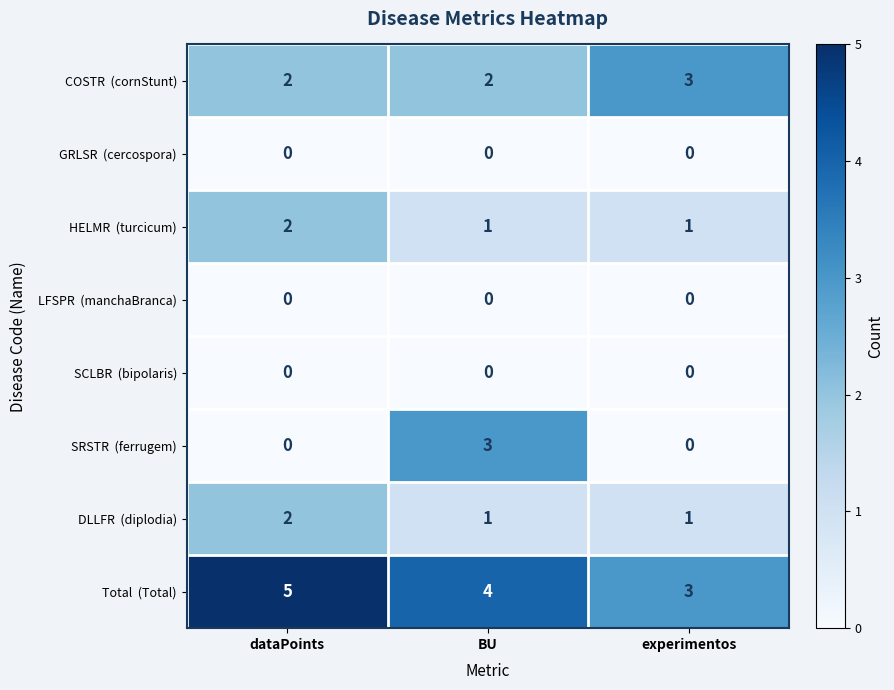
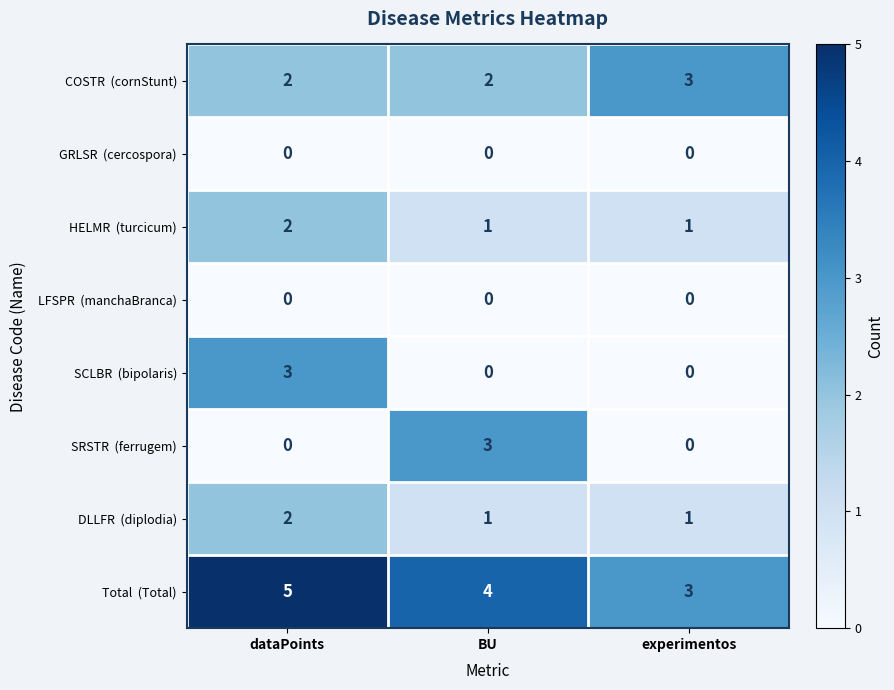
SCLBR (bipolaris), dataPoints: 0 -> 3
